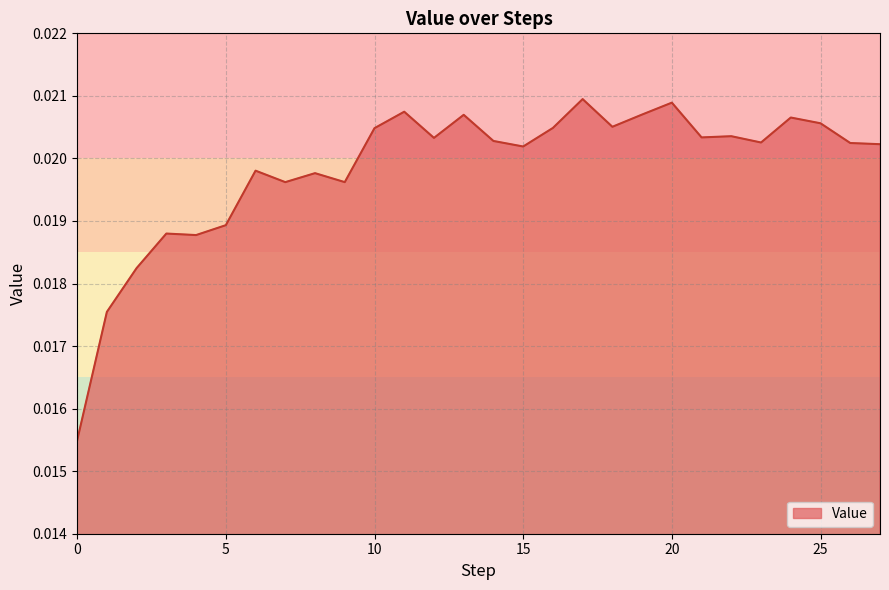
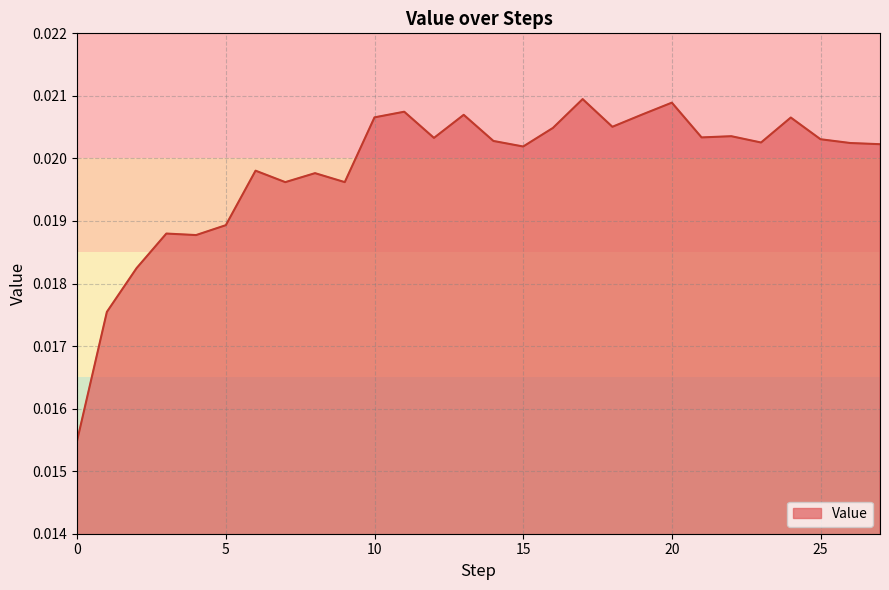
10: 0.0205 -> 0.0207
25: 0.0206 -> 0.0203
